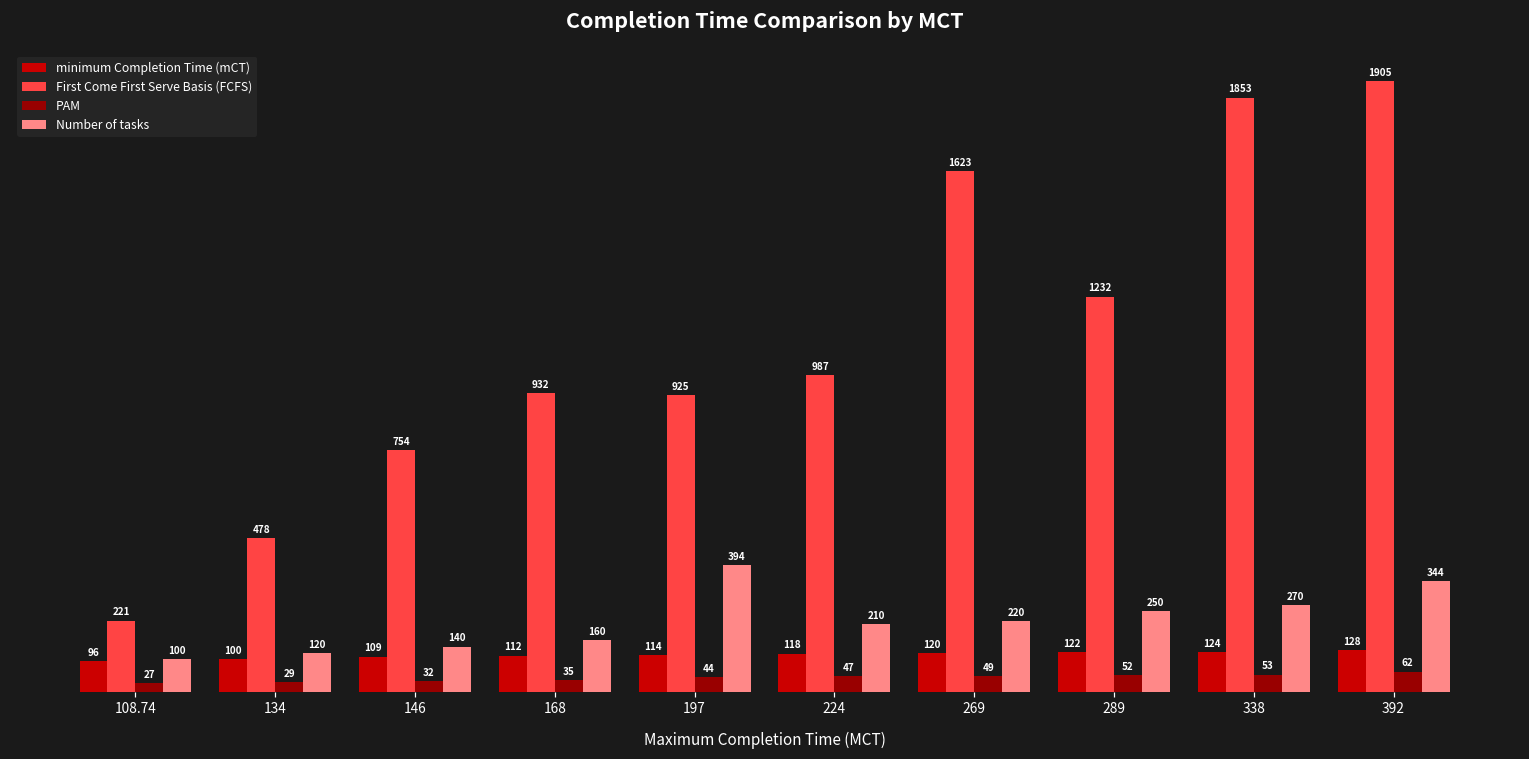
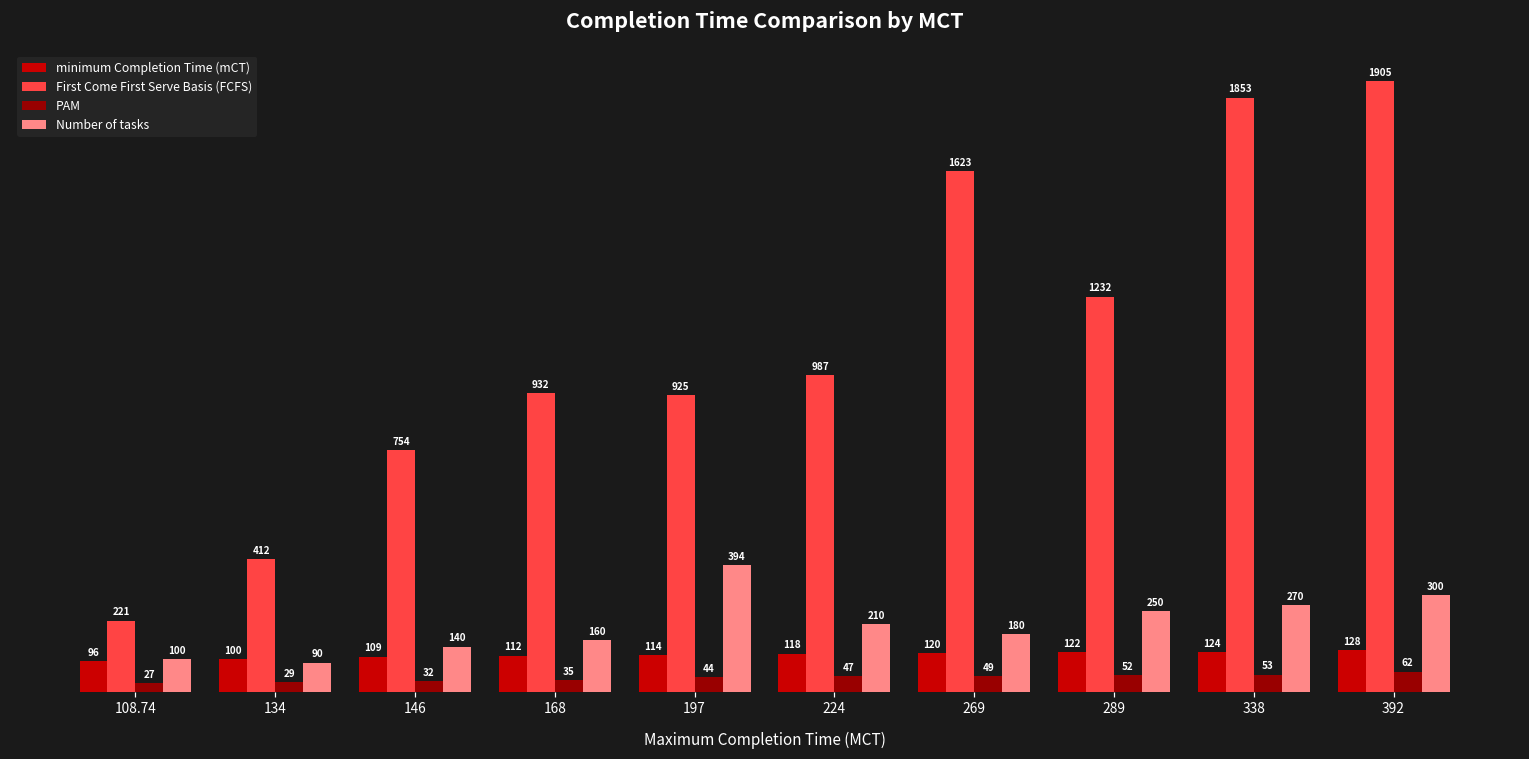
First Come First Serve Basis (FCFS), 134: 478 -> 412
Number of tasks, 134: 120 -> 90
Number of tasks, 269: 220 -> 180
Number of tasks, 392: 344 -> 300
